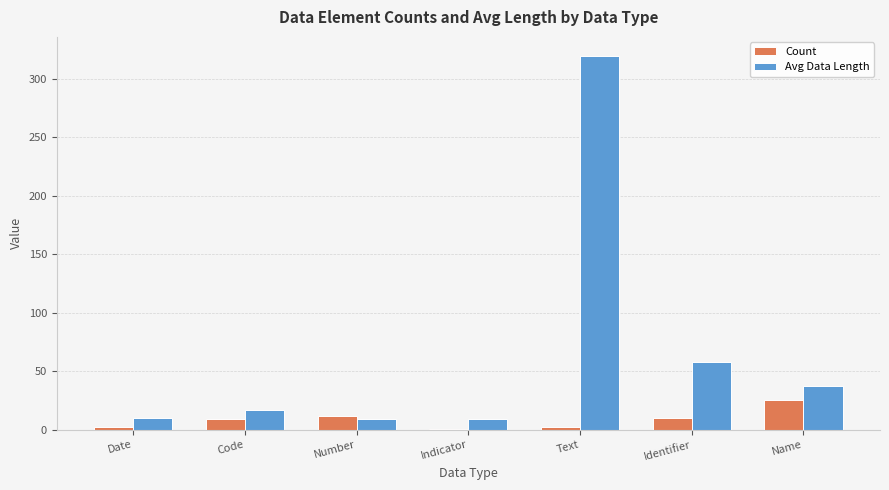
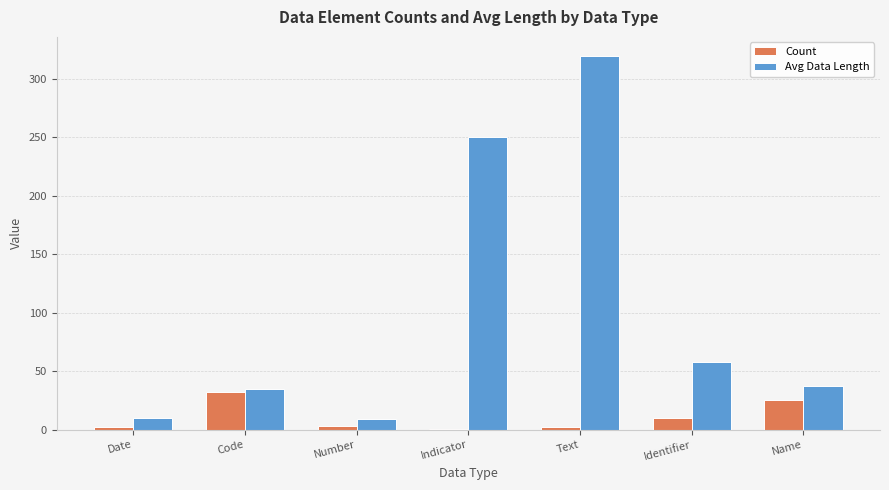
Count, Code: 9 -> 32
Avg Data Length, Code: 17 -> 35
Count, Number: 12 -> 3
Avg Data Length, Indicator: 9 -> 250
